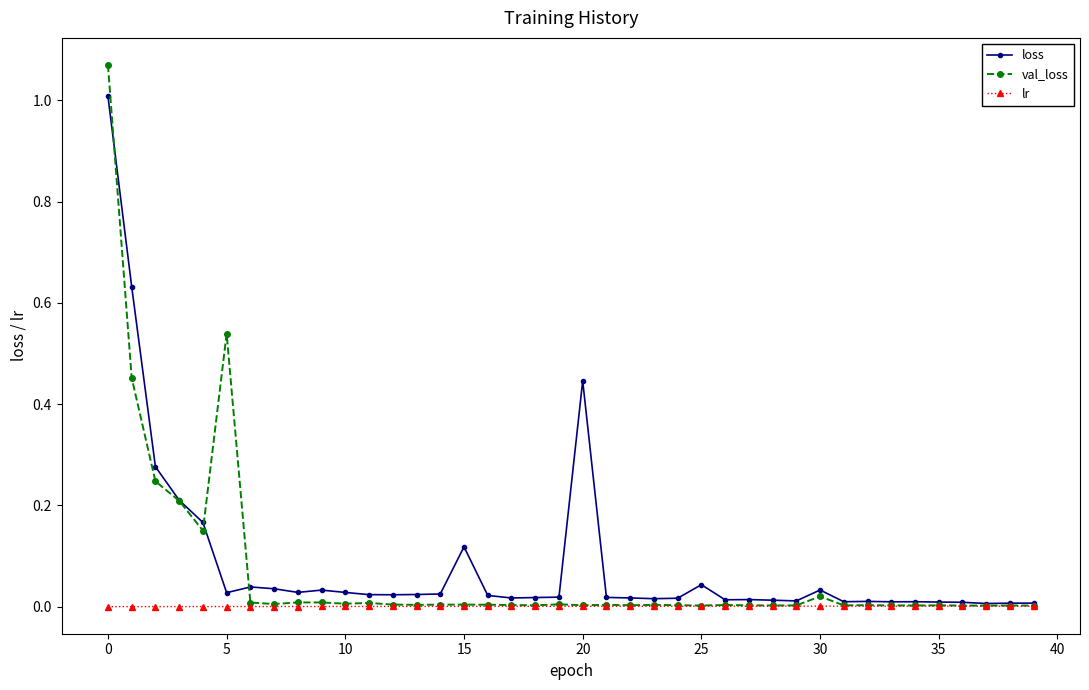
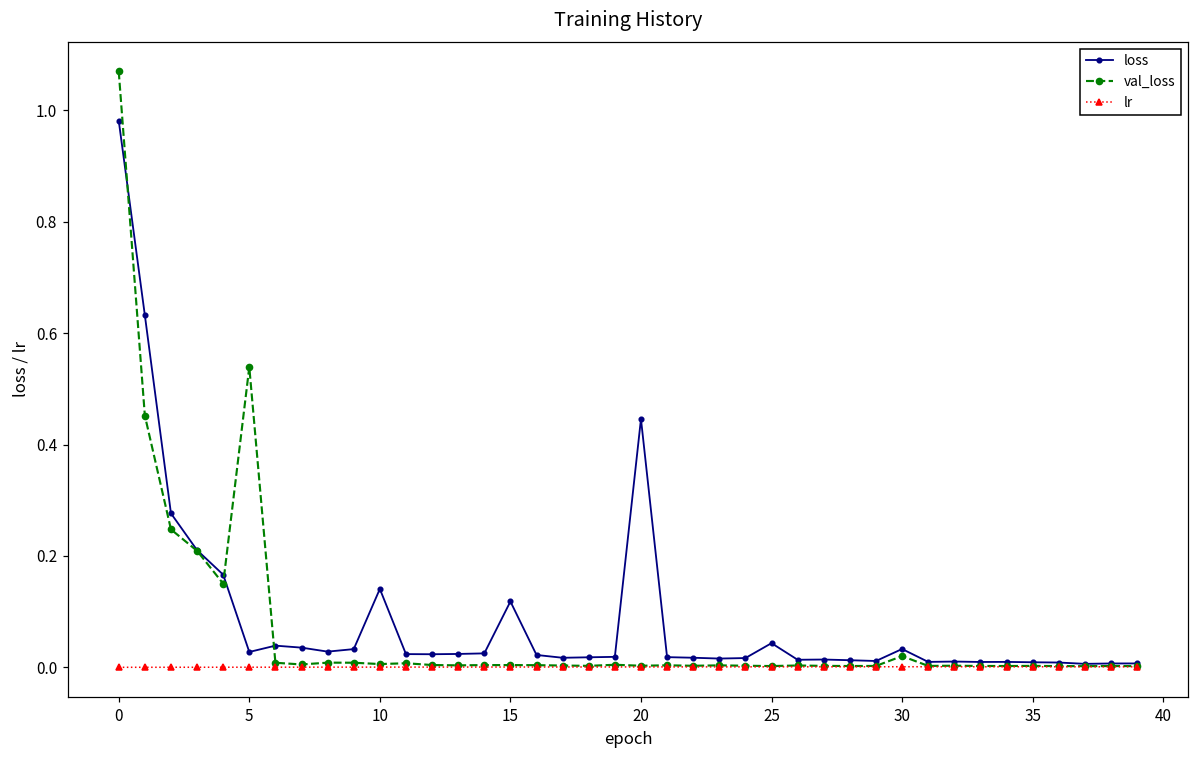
loss, 0: 1.01 -> 0.98
loss, 10: 0.03 -> 0.14
